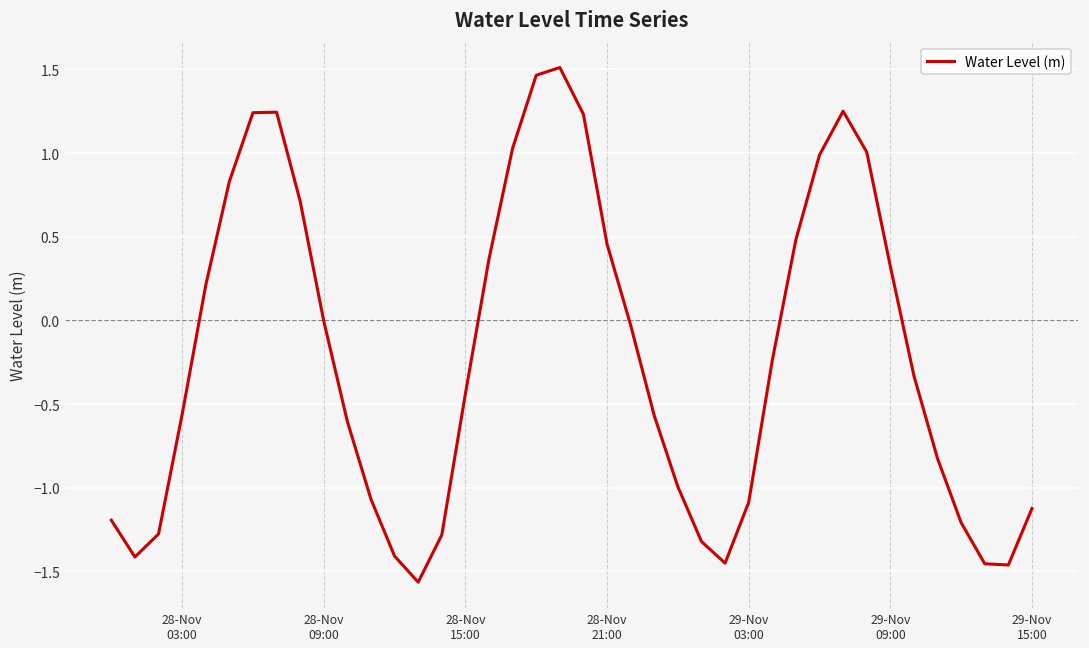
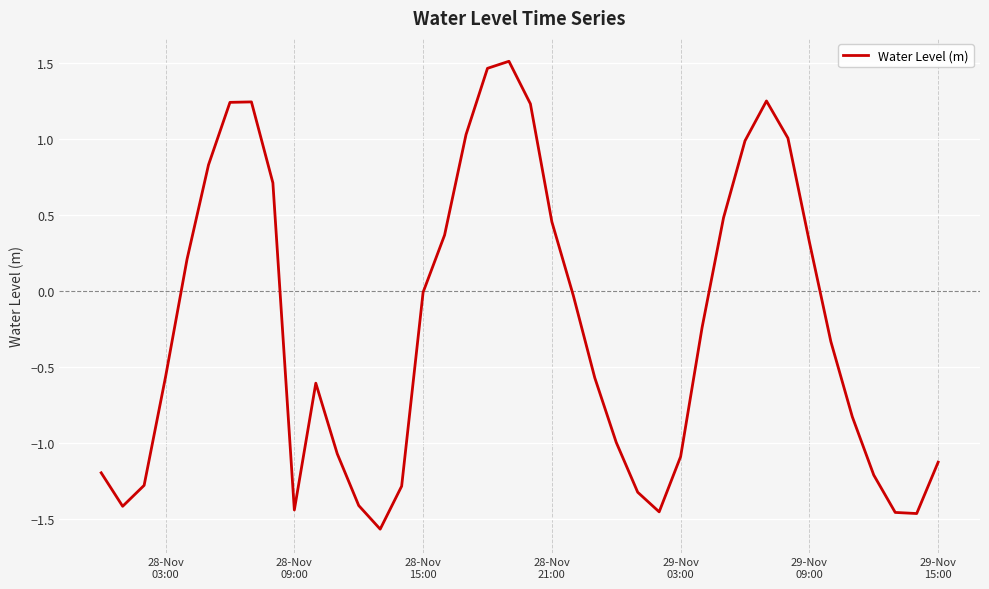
28-Nov 09:00: 0.00 -> -1.44
28-Nov 15:00: -0.44 -> -0.01
